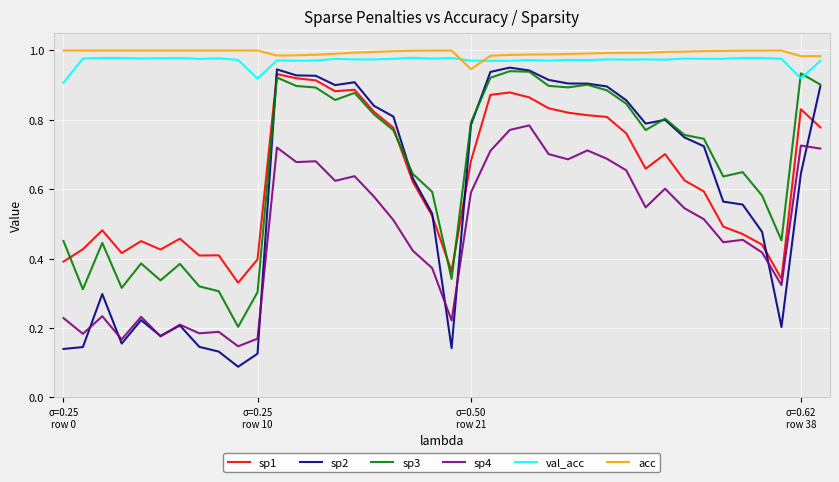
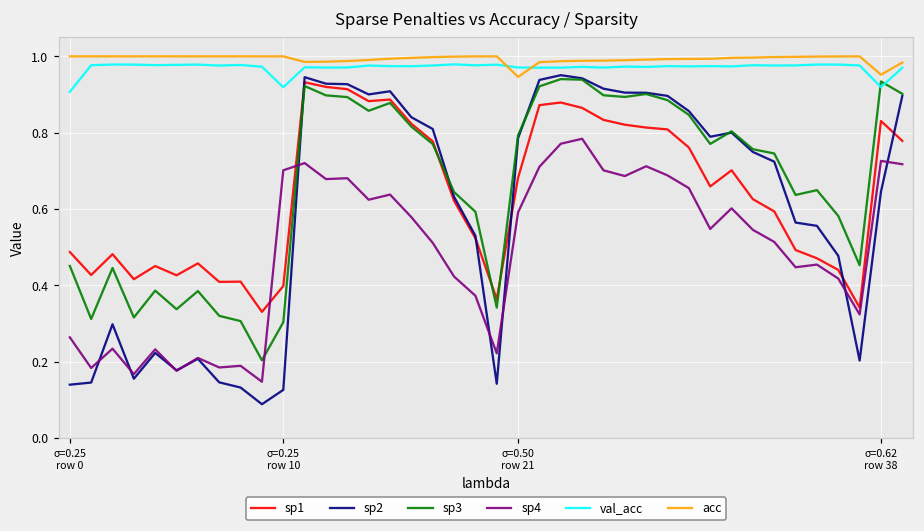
sp1, σ=0.25 row 0: 0.39 -> 0.49
sp4, σ=0.25 row 0: 0.23 -> 0.26
sp4, σ=0.25 row 10: 0.17 -> 0.70
acc, σ=0.62 row 38: 0.98 -> 0.95
